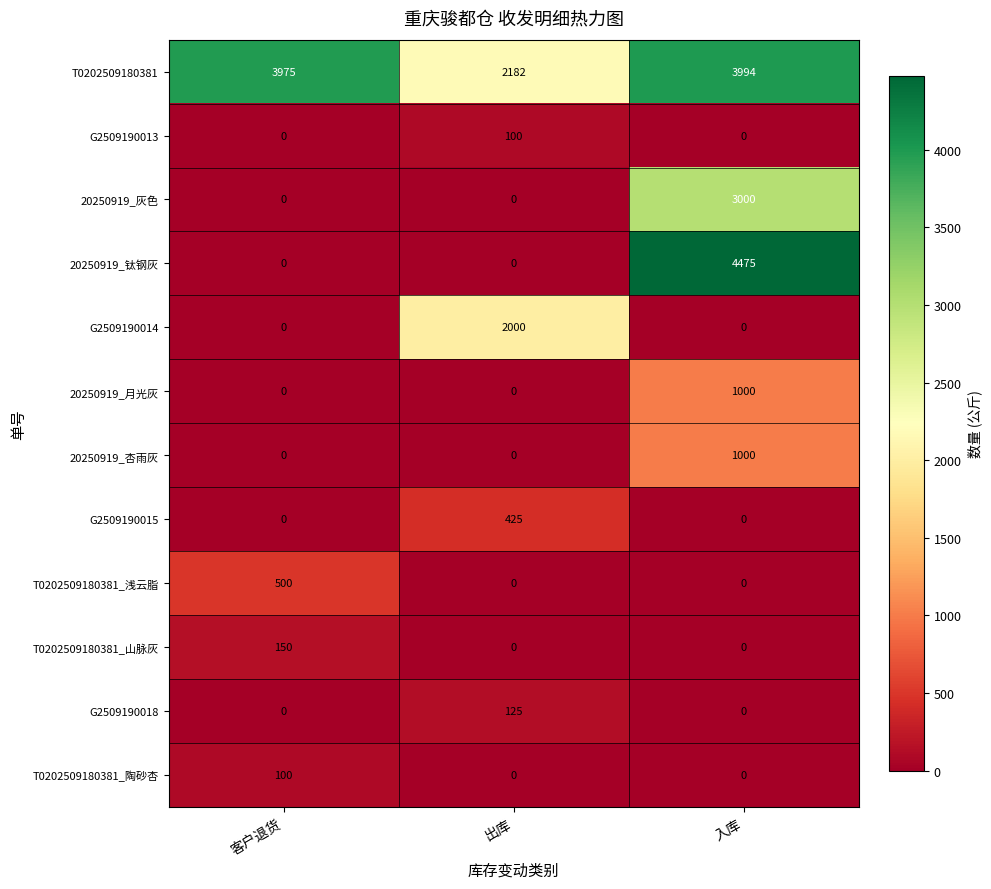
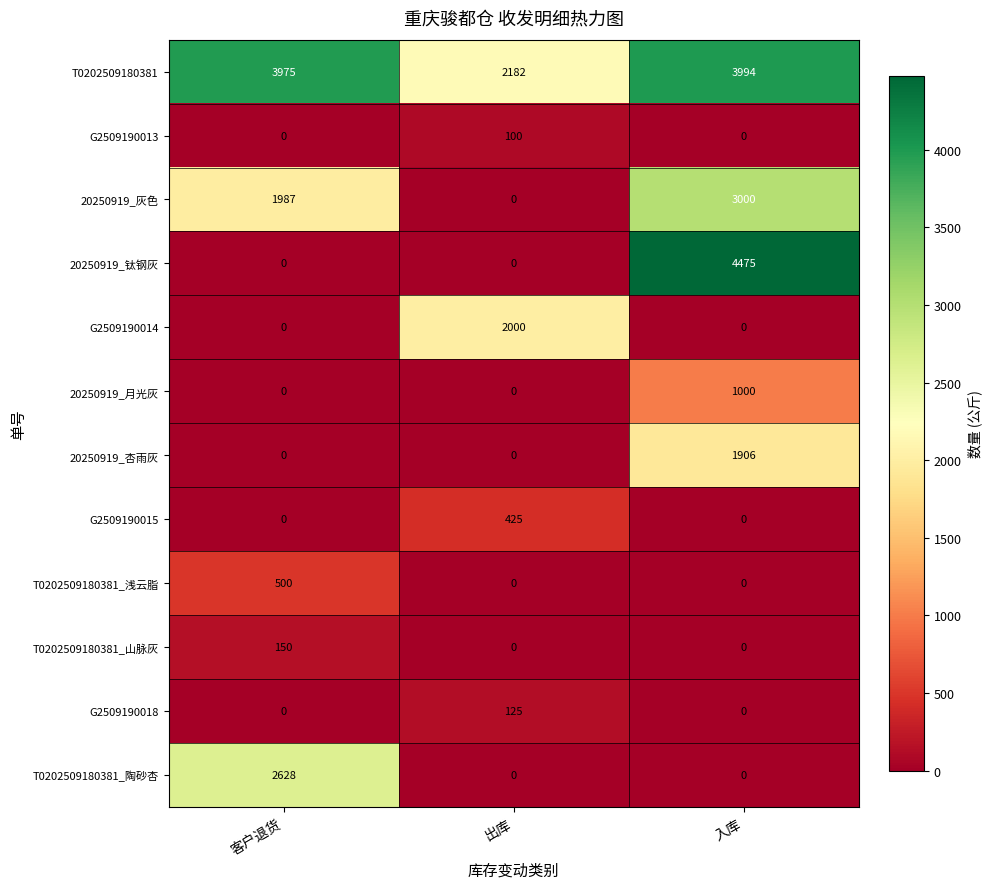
20250919_灰色, 客户退货: 0 -> 1987
20250919_杏雨灰, 入库: 1000 -> 1906
T0202509180381_陶砂杏, 客户退货: 100 -> 2628
